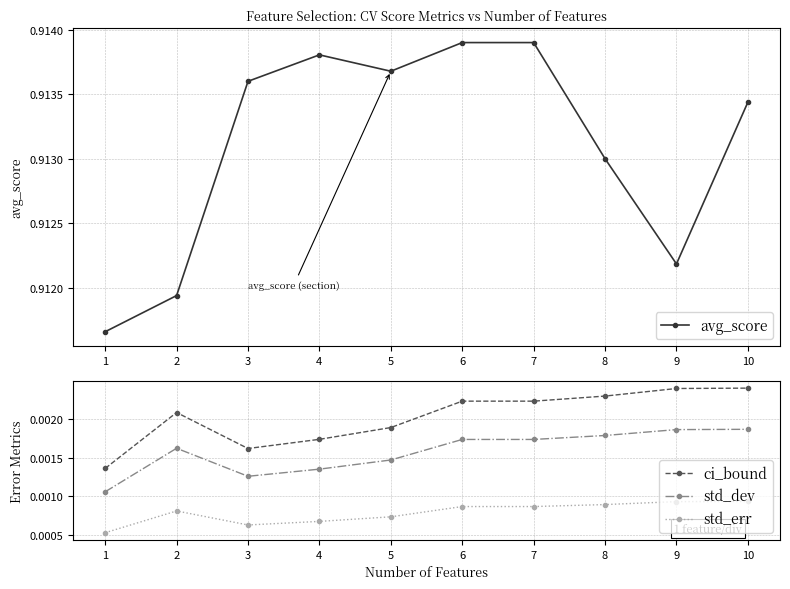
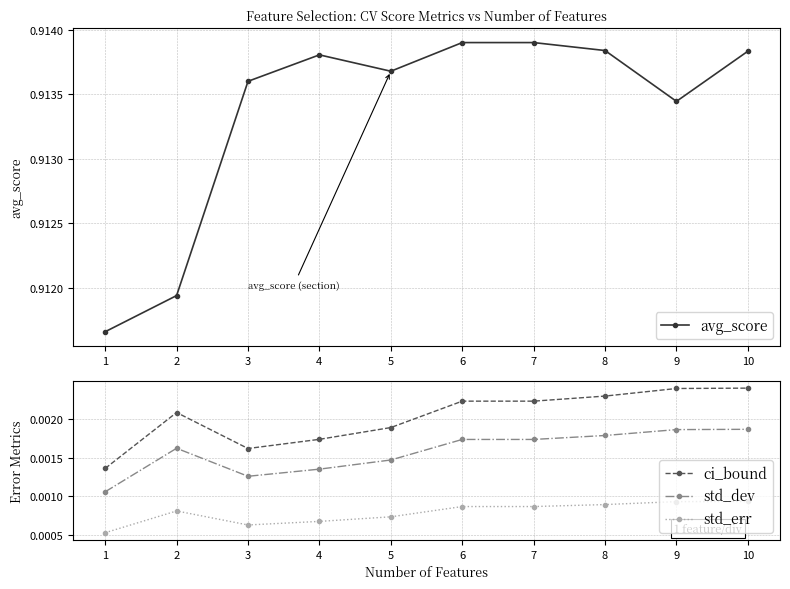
Feature Selection: CV Score Metrics vs Number of Features, 8: 0.91300 -> 0.91384
Feature Selection: CV Score Metrics vs Number of Features, 9: 0.91219 -> 0.91345
Feature Selection: CV Score Metrics vs Number of Features, 10: 0.91344 -> 0.91383
